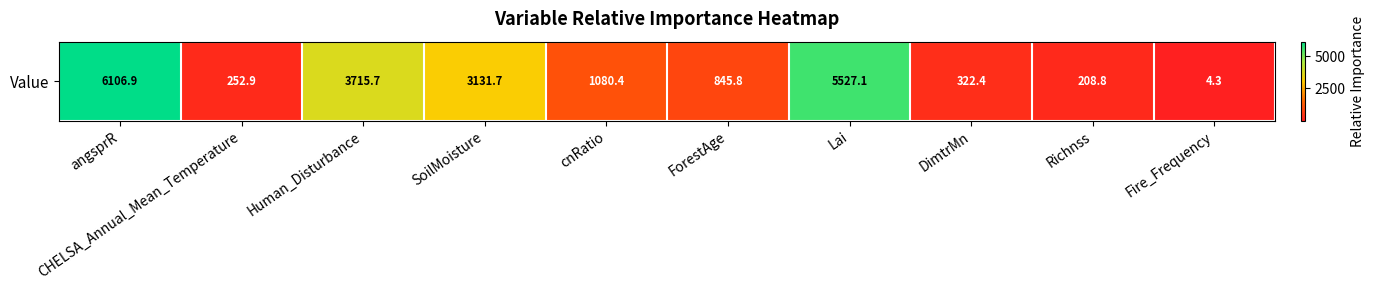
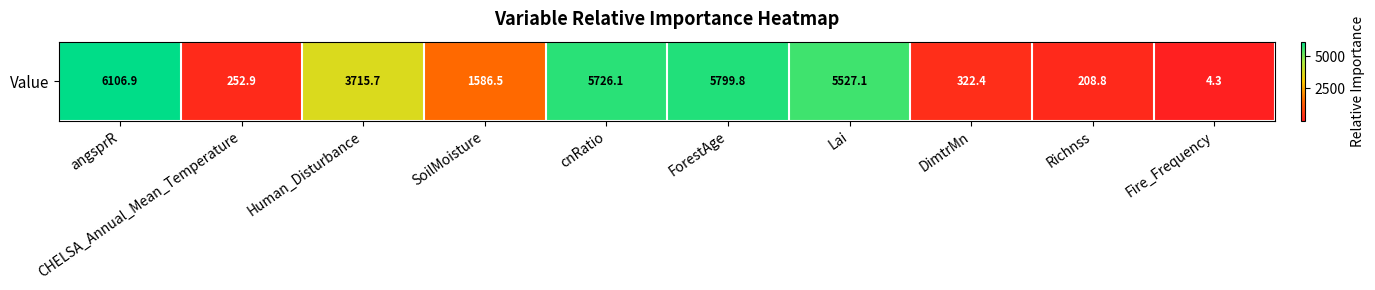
Value, SoilMoisture: 3131.7 -> 1586.5
Value, cnRatio: 1080.4 -> 5726.1
Value, ForestAge: 845.8 -> 5799.8
